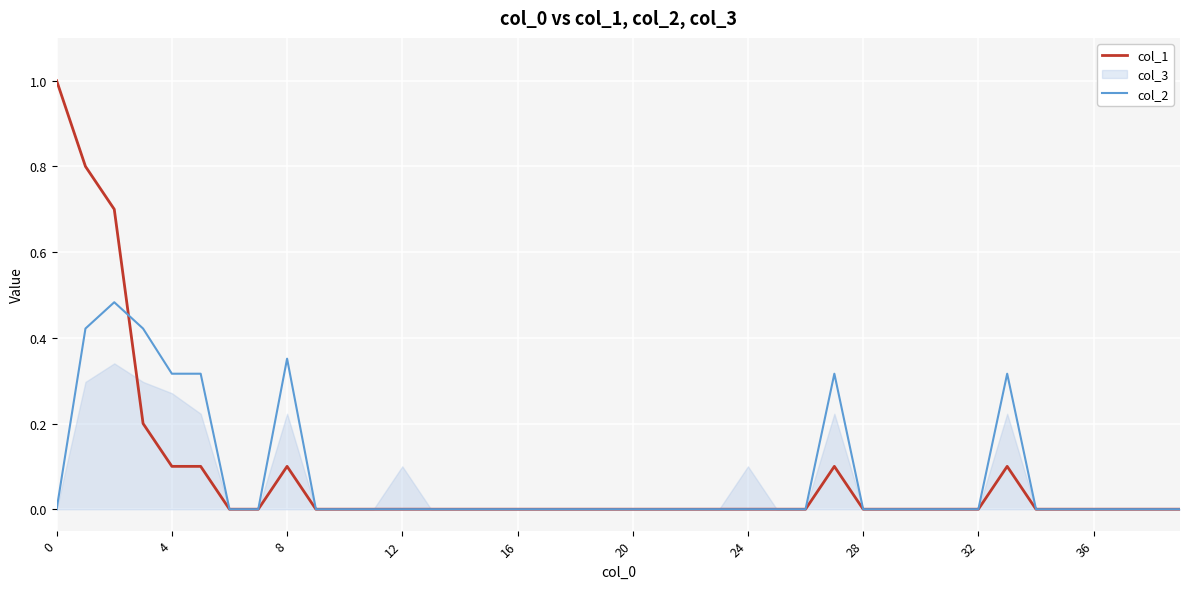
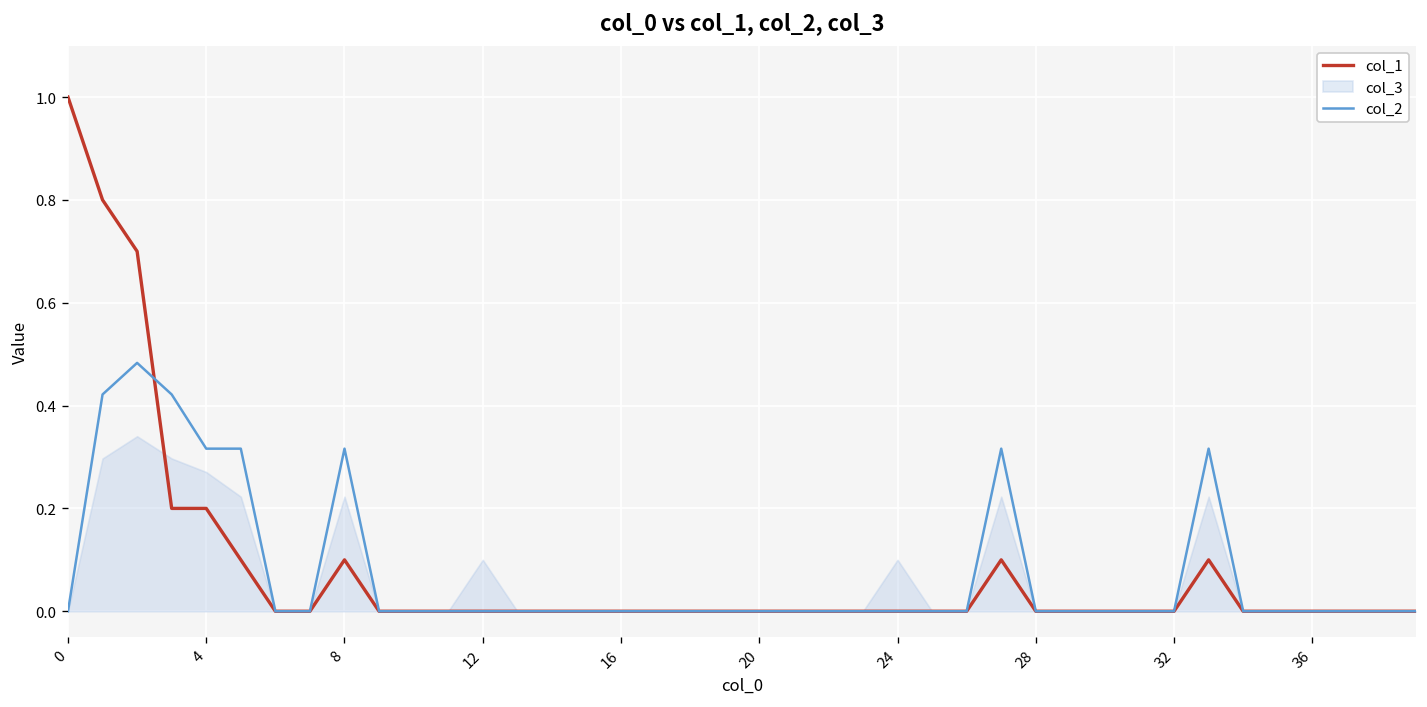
col_1, 4: 0.1 -> 0.2
col_2, 8: 0.35 -> 0.32
